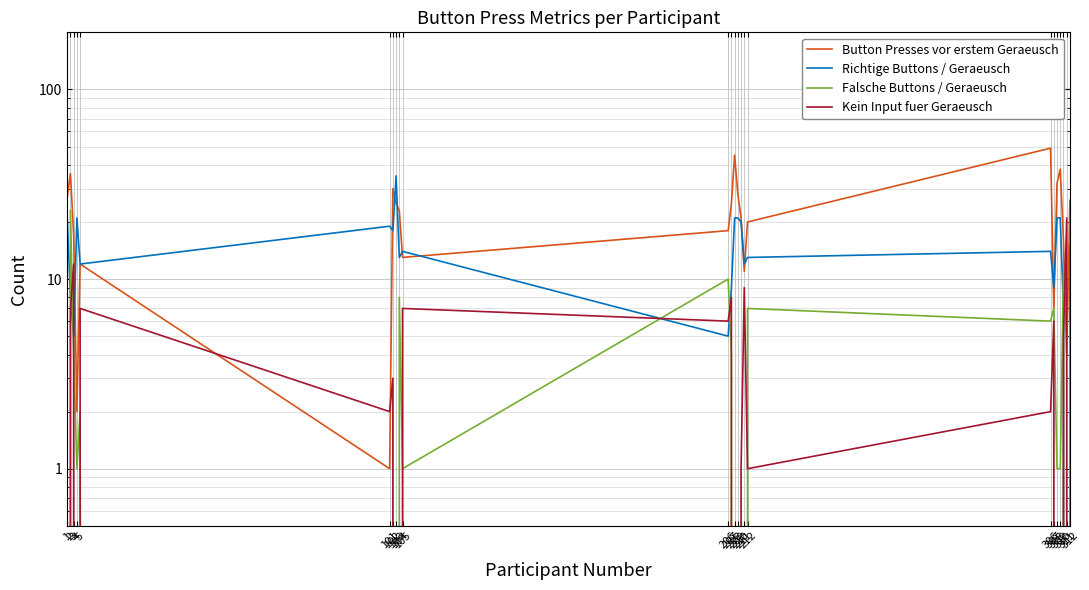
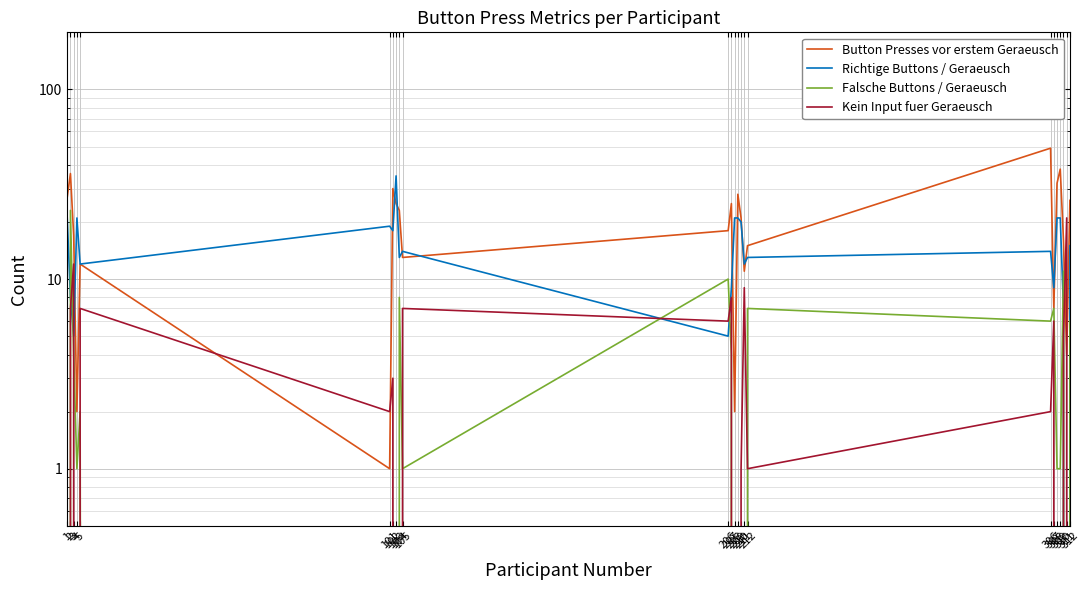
Button Presses vor erstem Geraeusch, 208: 45 -> 2
Button Presses vor erstem Geraeusch, 212: 20 -> 15
